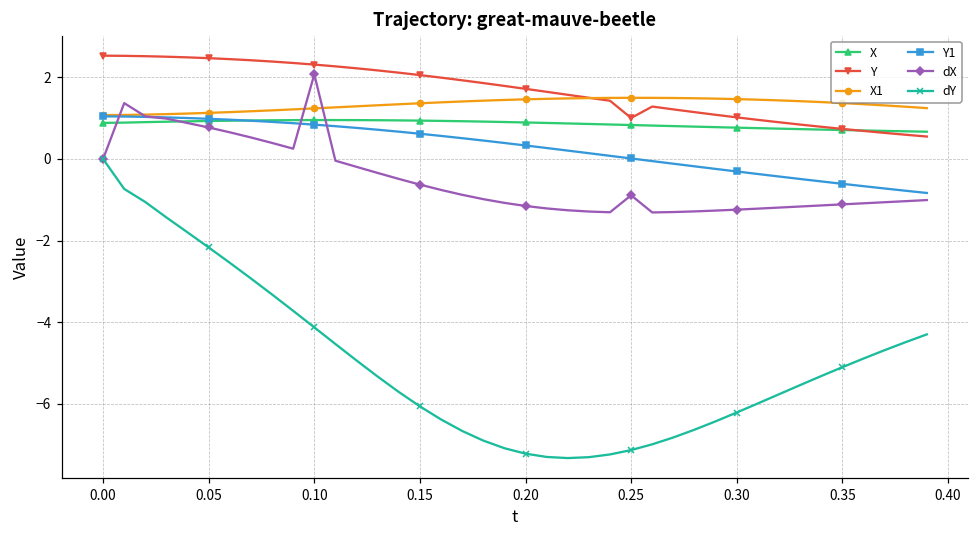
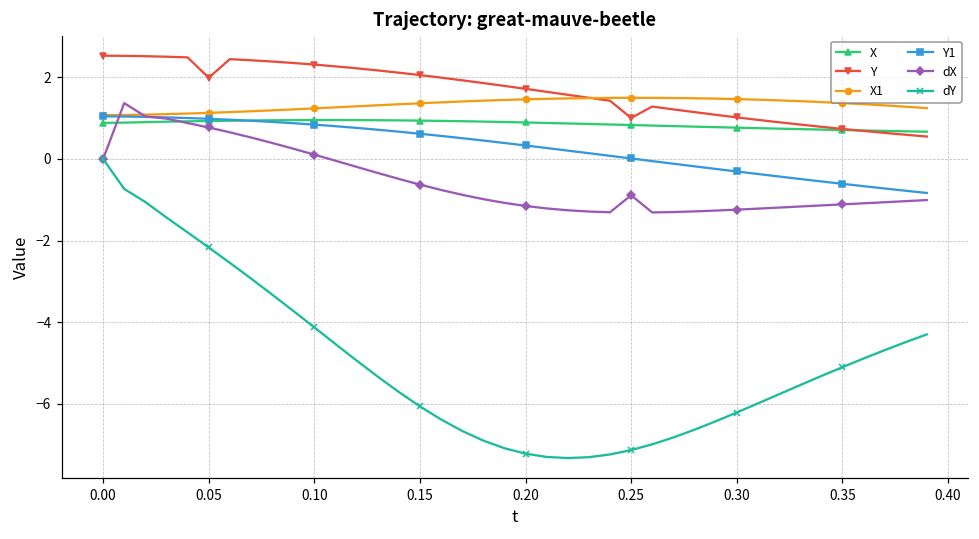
Y, 0.05: 2.5 -> 2.0
dX, 0.10: 2.1 -> 0.1
